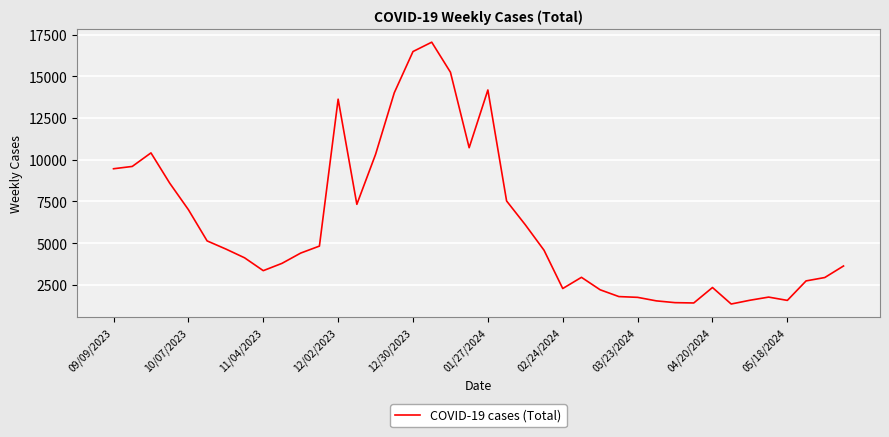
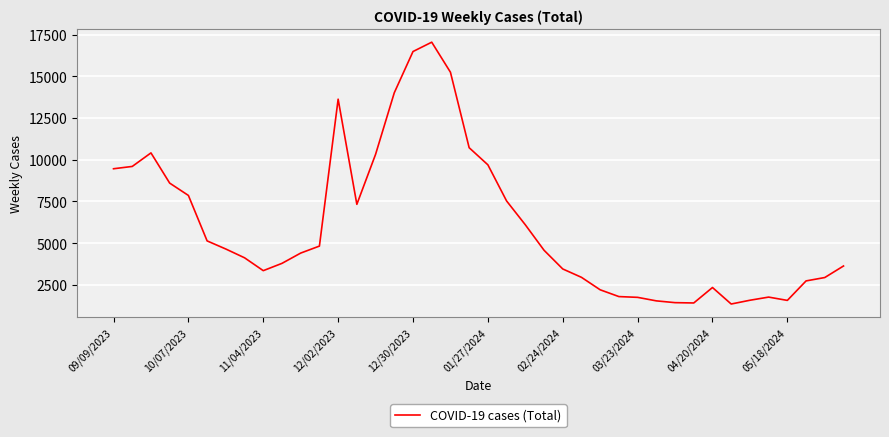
10/07/2023: 7000 -> 7900
01/27/2024: 14200 -> 9700
02/24/2024: 2300 -> 3500
